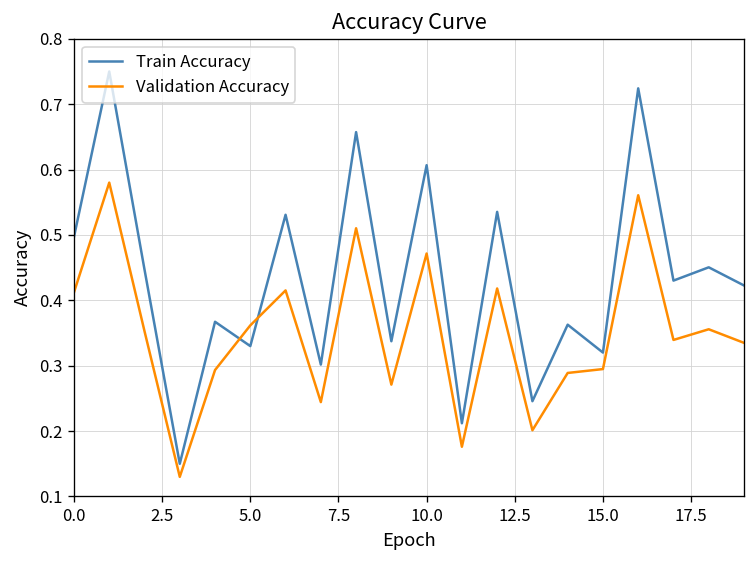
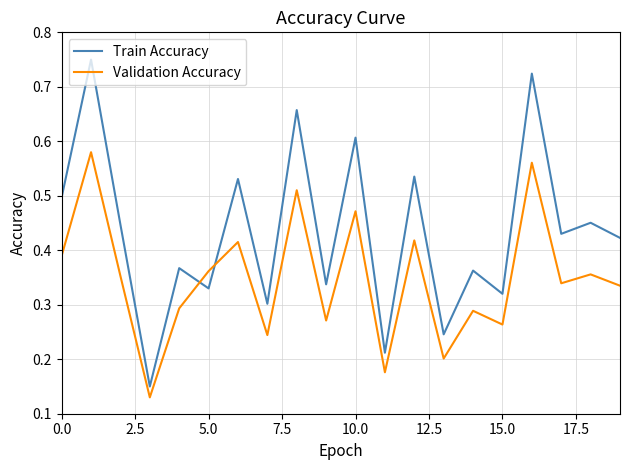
Validation Accuracy, 0.0: 0.41 -> 0.39
Validation Accuracy, 15.0: 0.29 -> 0.26
